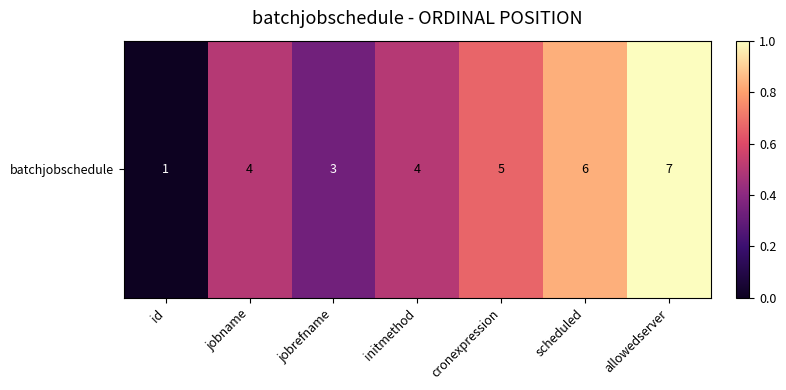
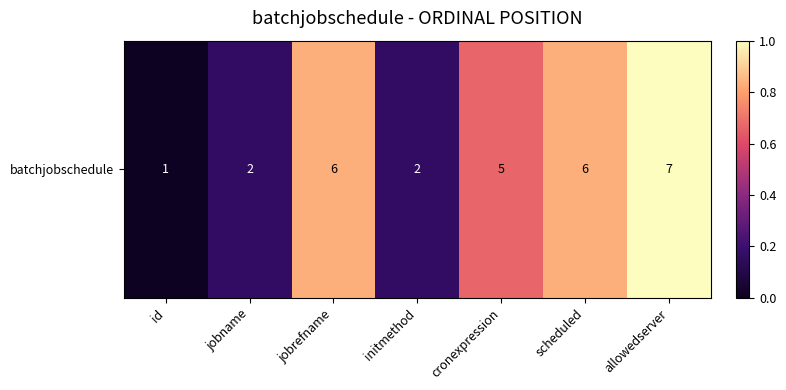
batchjobschedule, jobname: 4 -> 2
batchjobschedule, jobrefname: 3 -> 6
batchjobschedule, initmethod: 4 -> 2
